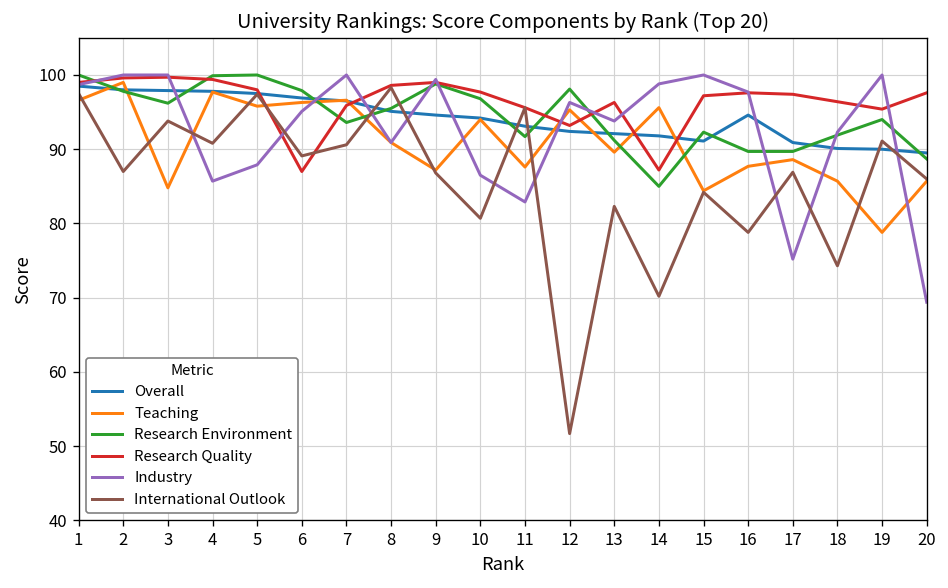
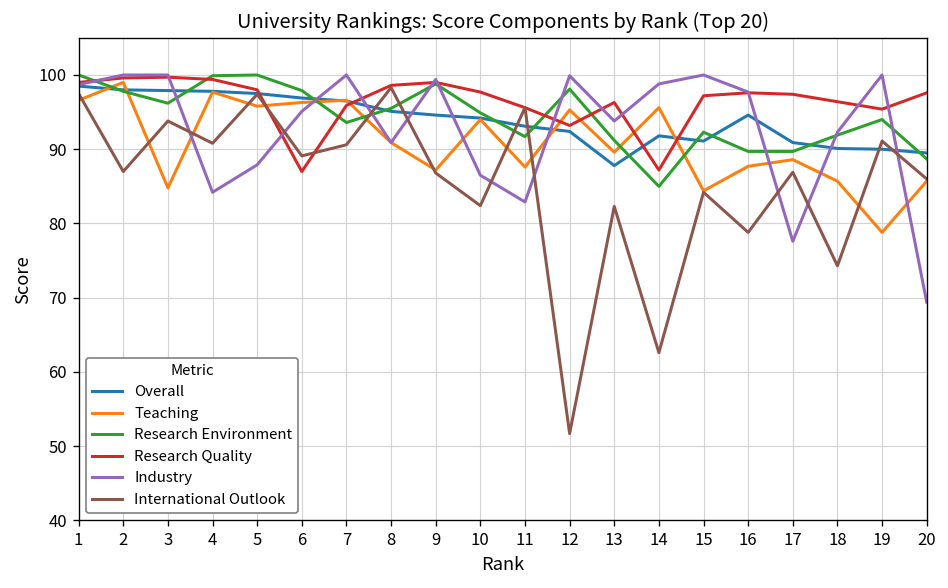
Industry, 4: 86 -> 84
Research Environment, 10: 97 -> 95
International Outlook, 10: 81 -> 82
Industry, 12: 96 -> 100
Overall, 13: 92 -> 88
International Outlook, 14: 70 -> 63
Industry, 17: 75 -> 78
